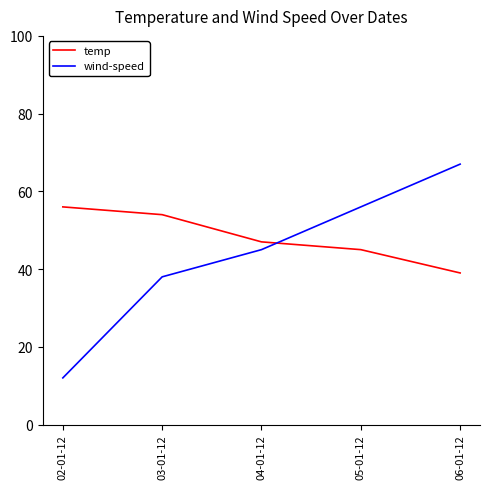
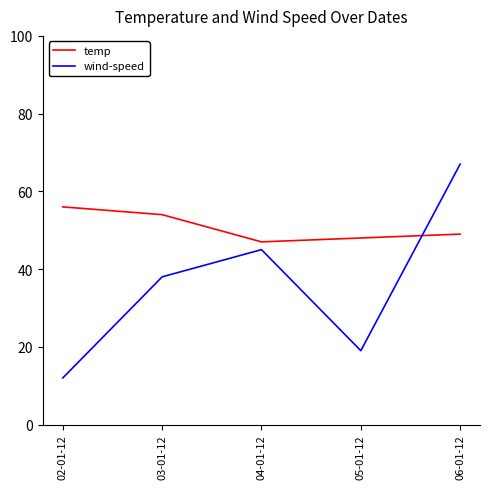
temp, 05-01-12: 45 -> 48
wind-speed, 05-01-12: 56 -> 19
temp, 06-01-12: 39 -> 49
